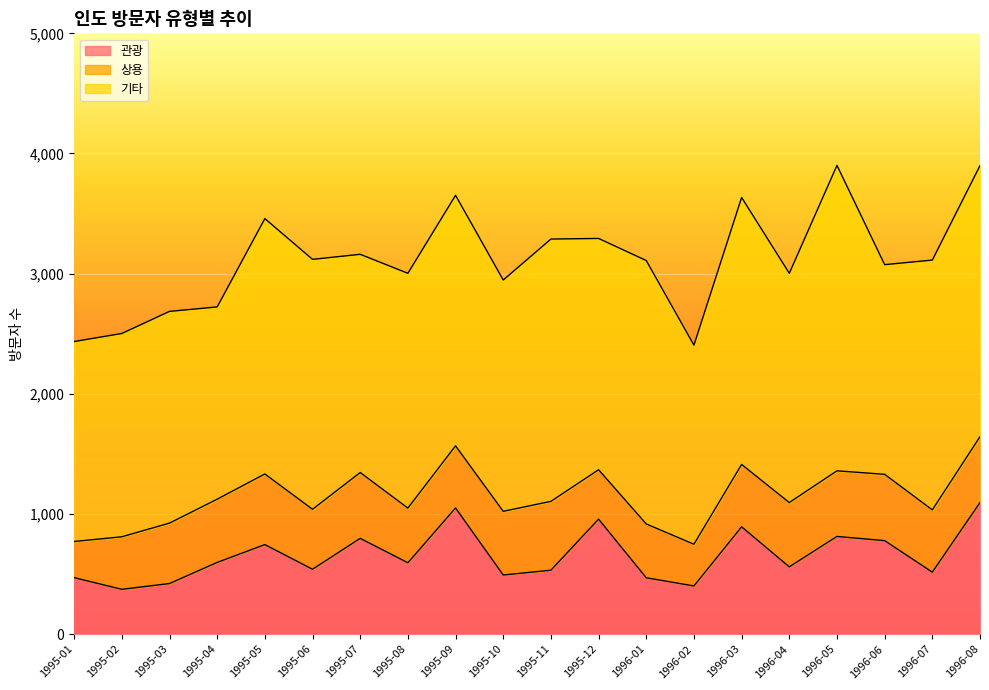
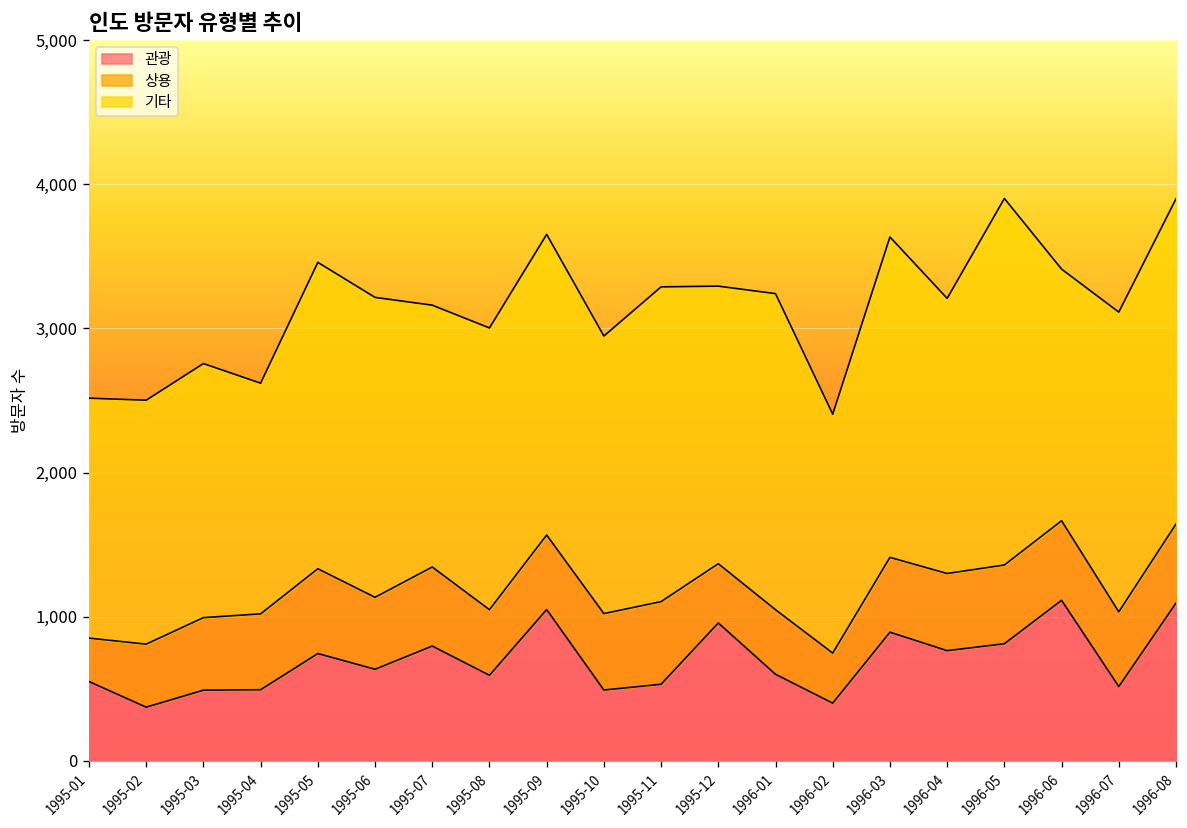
관광, 1995-01: 470 -> 550
관광, 1995-03: 420 -> 490
관광, 1995-04: 600 -> 490
관광, 1995-06: 540 -> 640
관광, 1996-01: 470 -> 600
관광, 1996-04: 560 -> 770
관광, 1996-06: 780 -> 1,110
